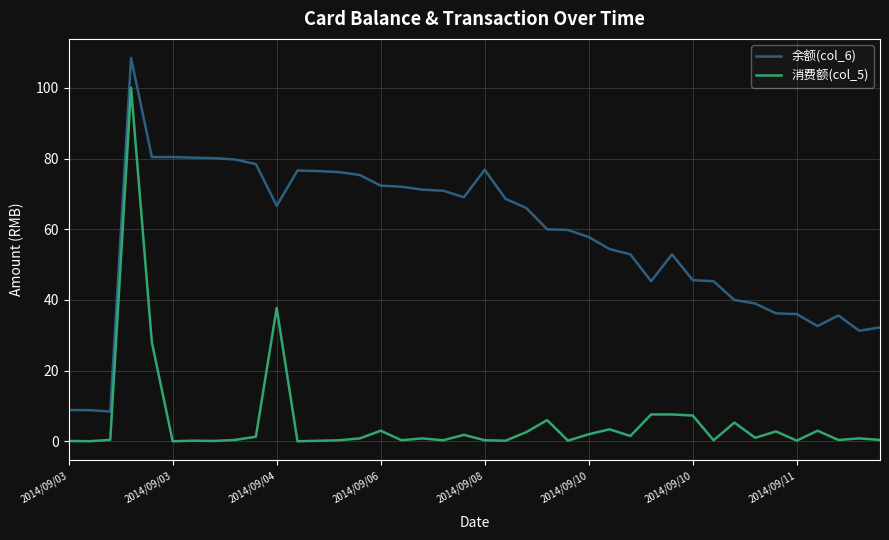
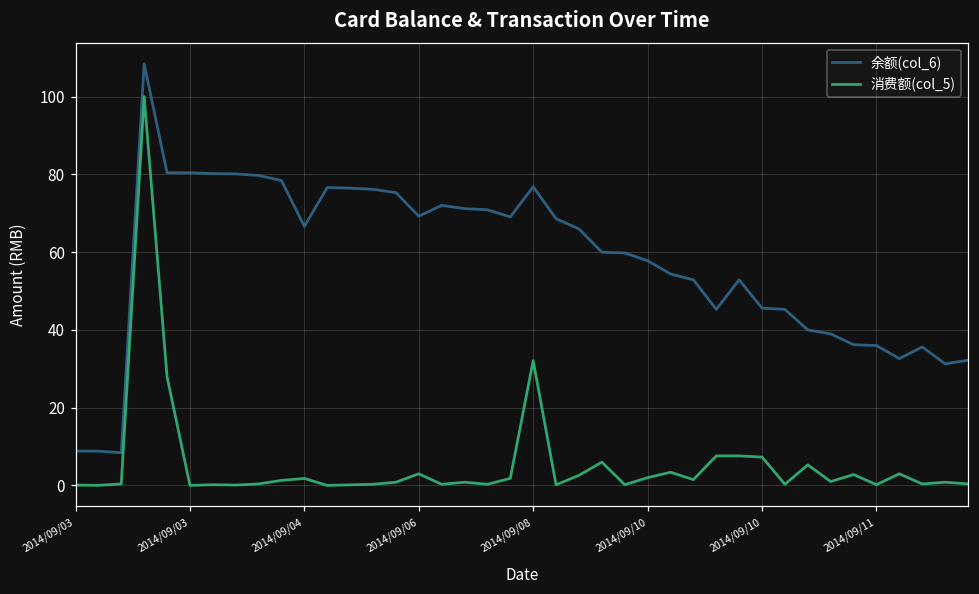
消费额(col_5), 2014/09/04: 38 -> 2
余额(col_6), 2014/09/06: 72 -> 69
消费额(col_5), 2014/09/08: 0 -> 32
